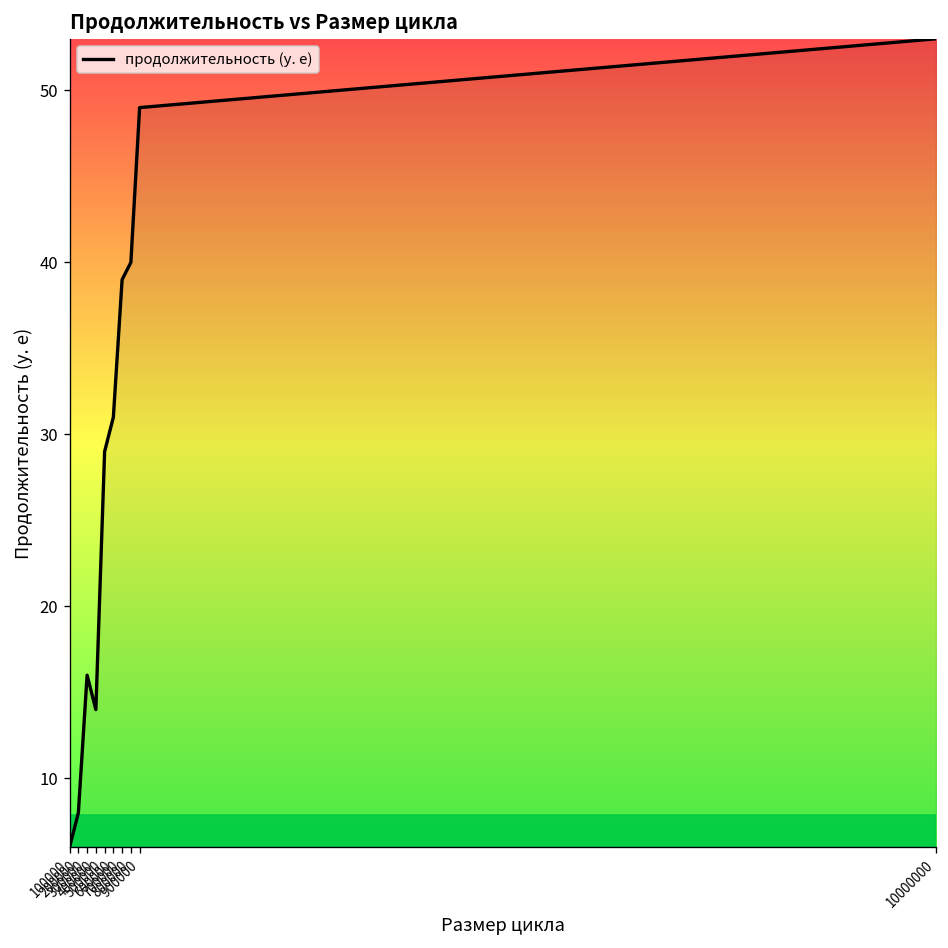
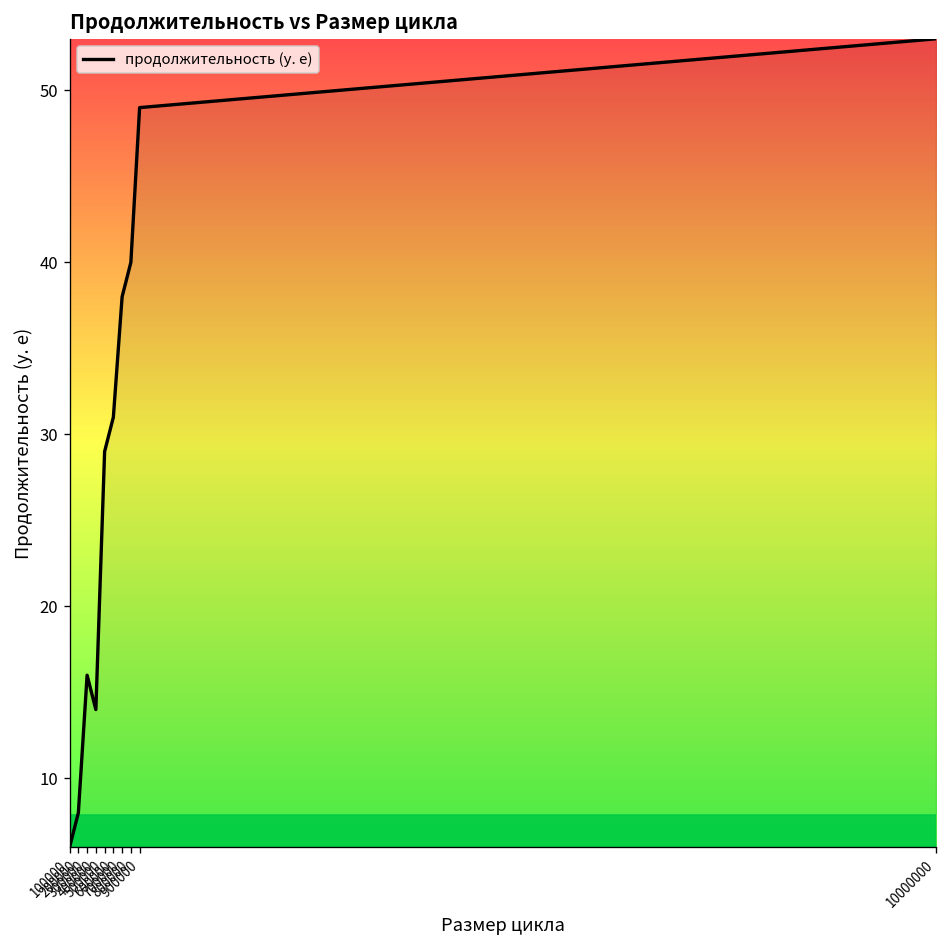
700000: 39 -> 38
